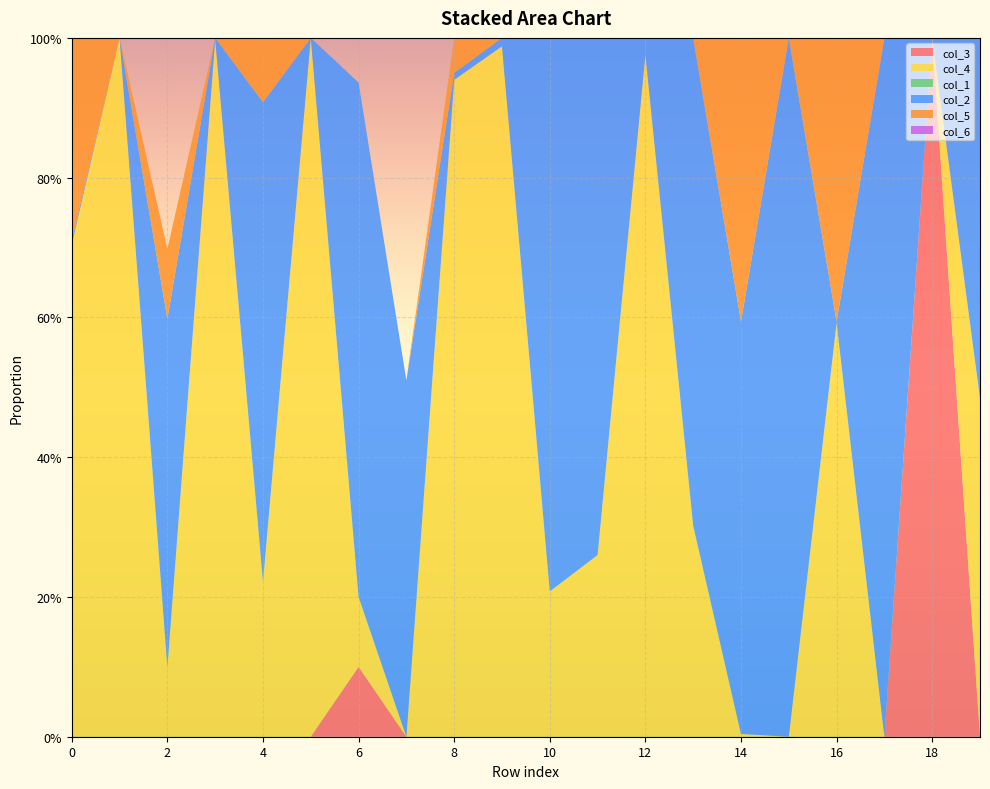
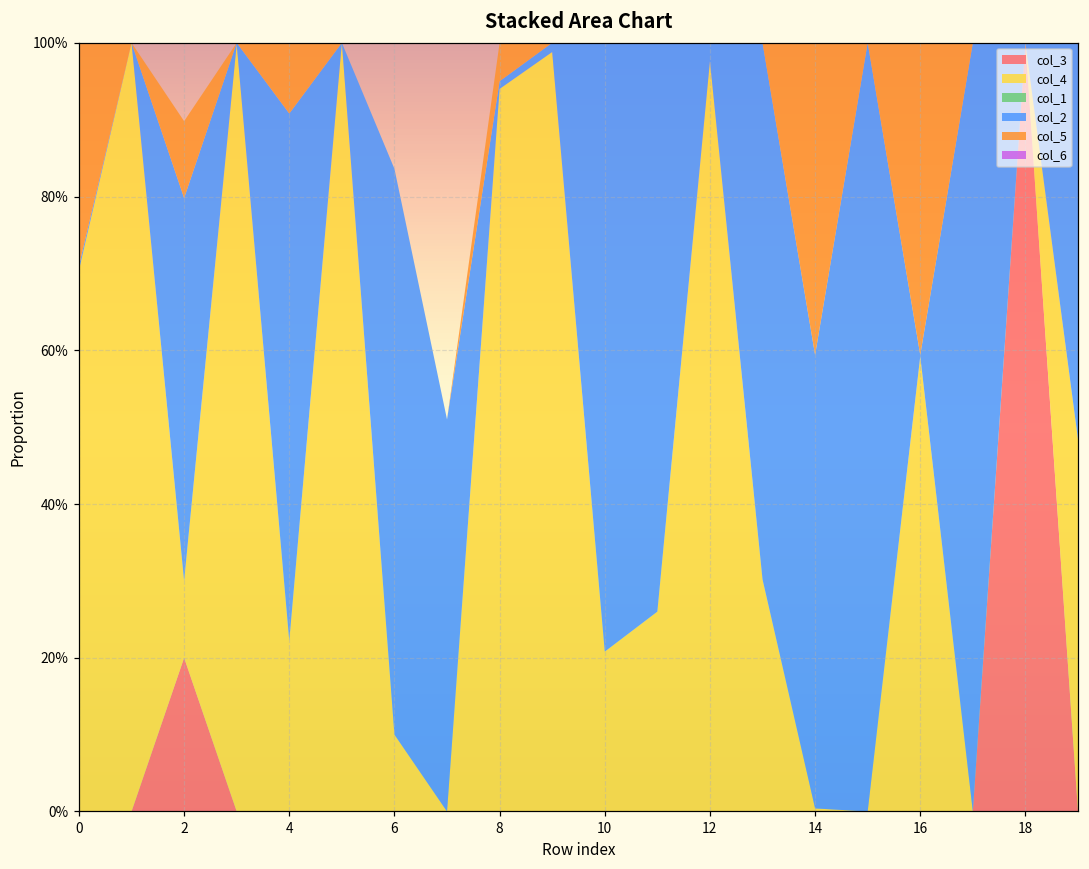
col_3, 2: 0% -> 20%
col_3, 6: 10% -> 0%
